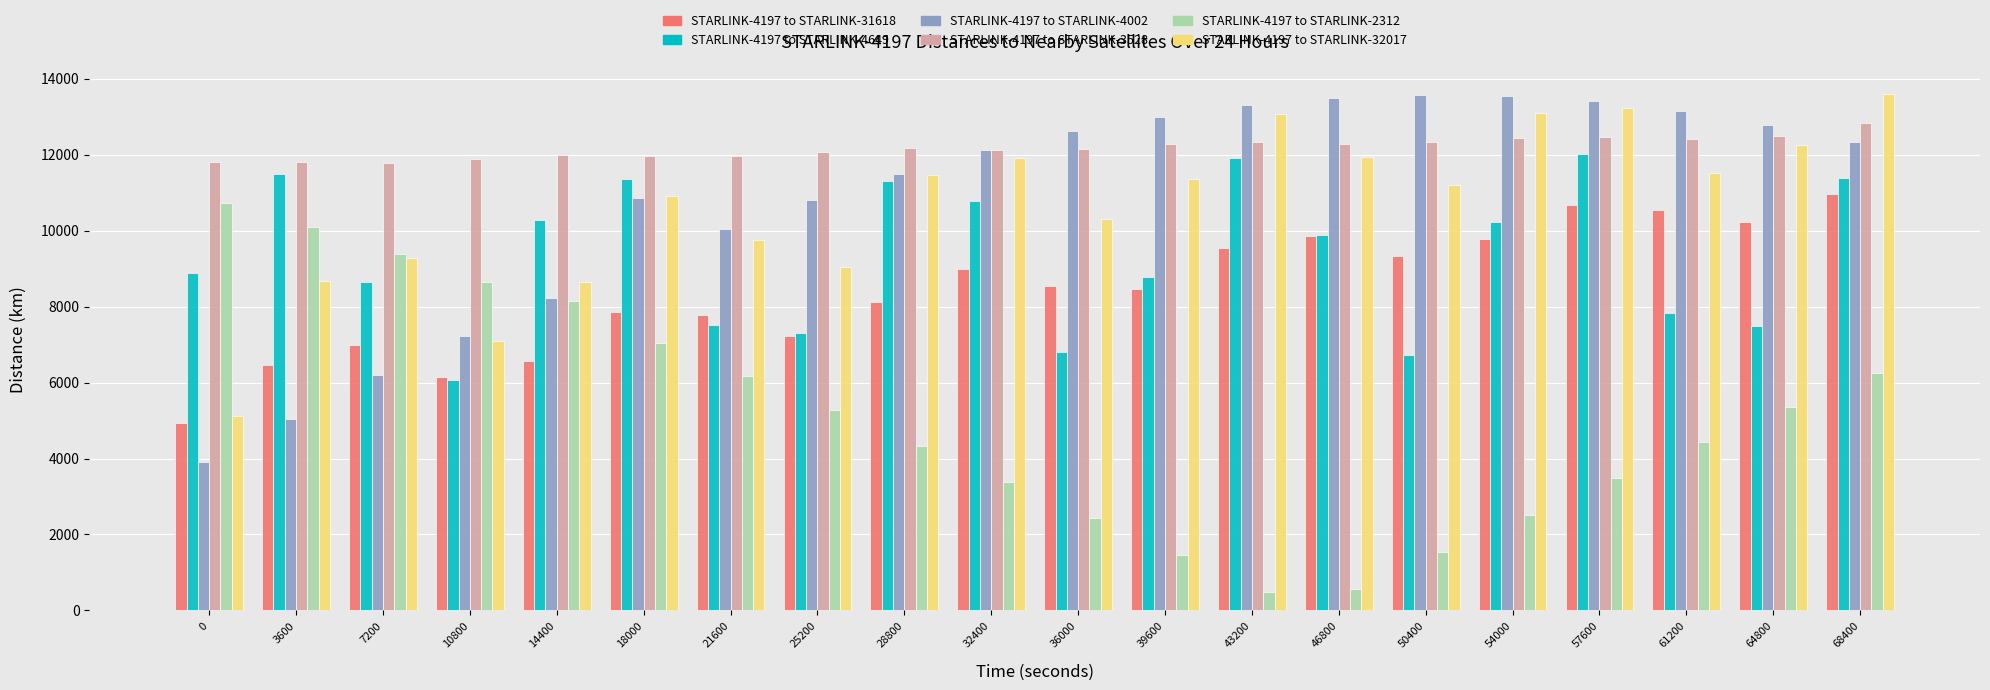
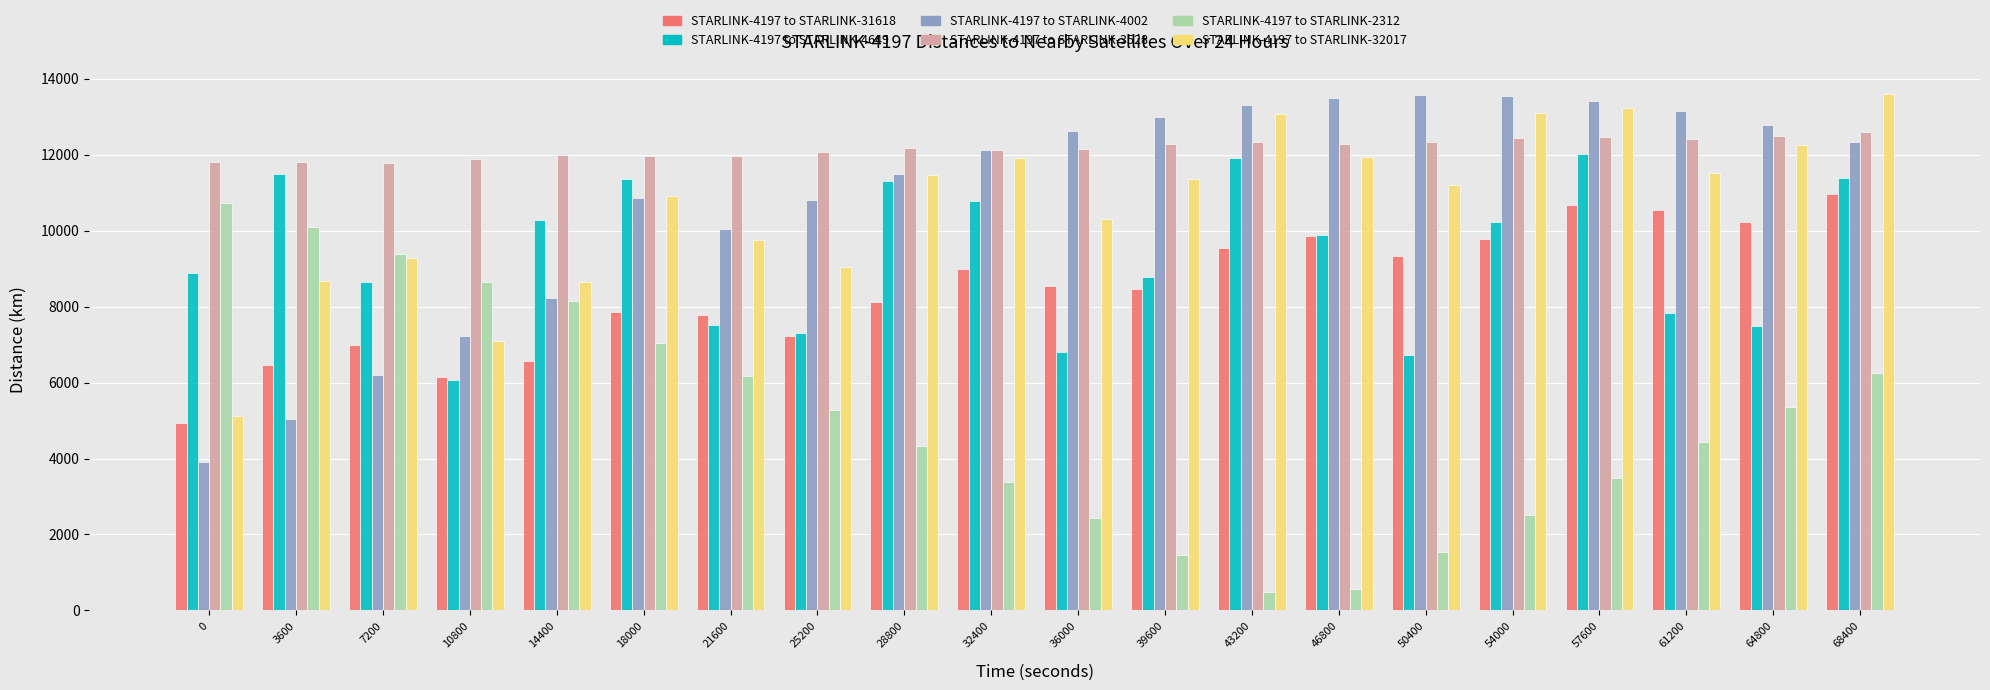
STARLINK-4197 to STARLINK-3528, 68400: 12800 -> 12600
